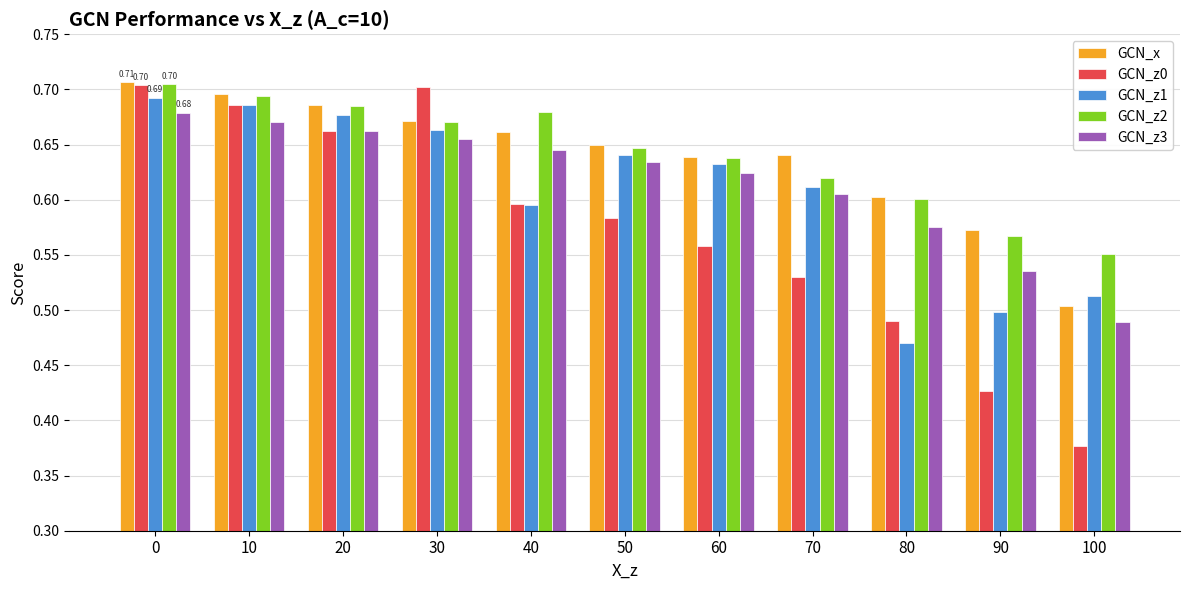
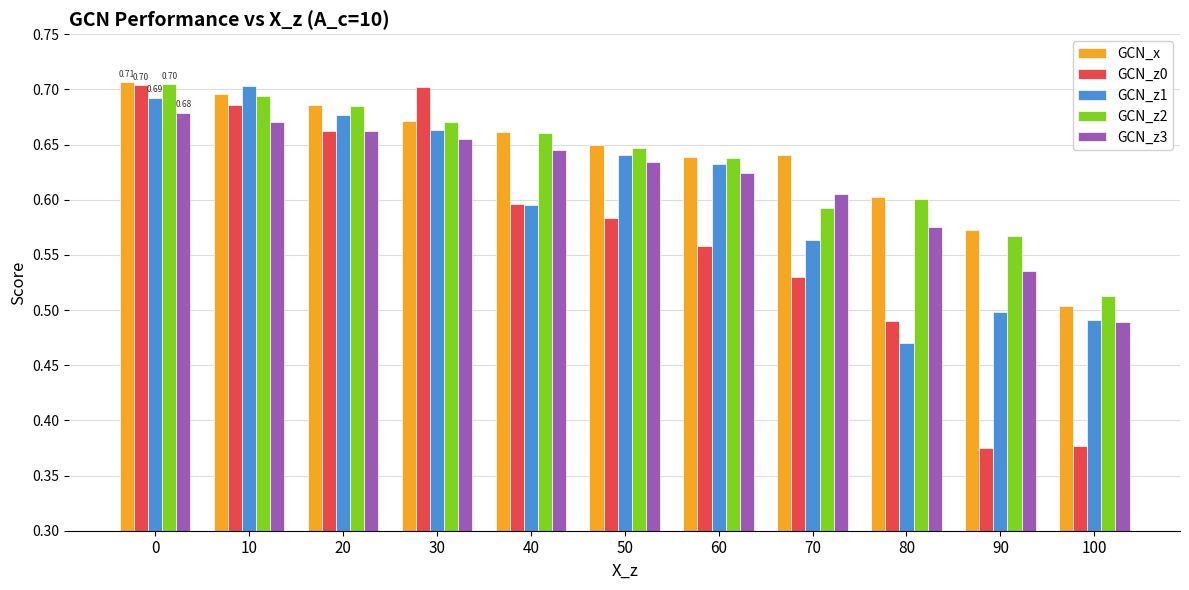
GCN_z1, 10: 0.686 -> 0.703
GCN_z2, 40: 0.680 -> 0.661
GCN_z1, 70: 0.612 -> 0.563
GCN_z2, 70: 0.619 -> 0.592
GCN_z0, 90: 0.426 -> 0.375
GCN_z1, 100: 0.512 -> 0.491
GCN_z2, 100: 0.551 -> 0.513
